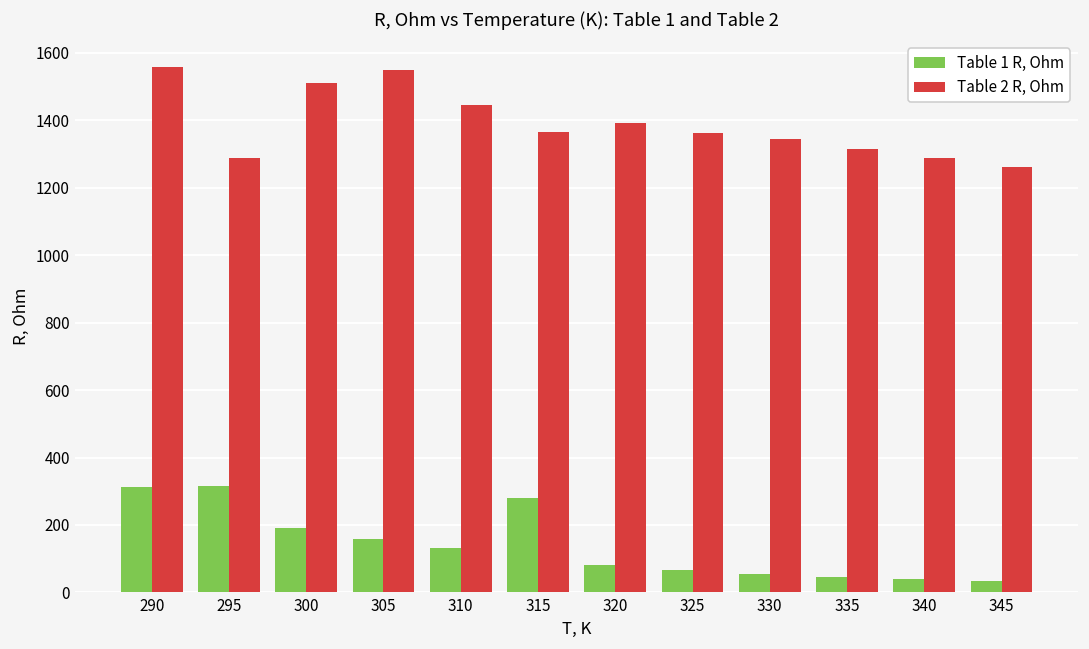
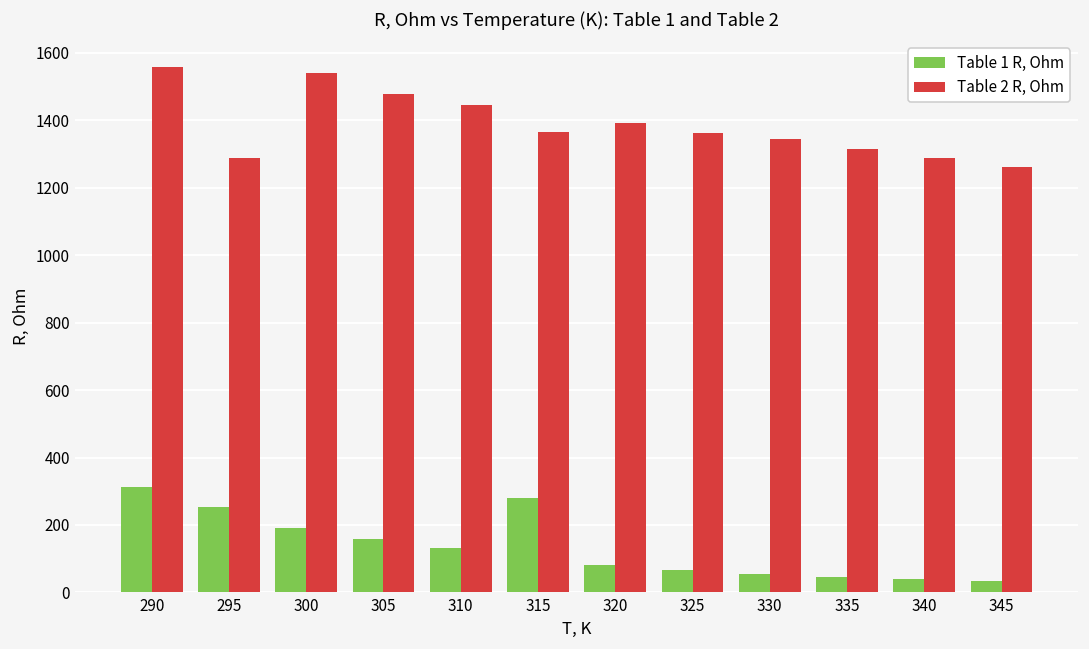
Table 1 R, Ohm, 295: 310 -> 250
Table 2 R, Ohm, 300: 1510 -> 1540
Table 2 R, Ohm, 305: 1550 -> 1480
